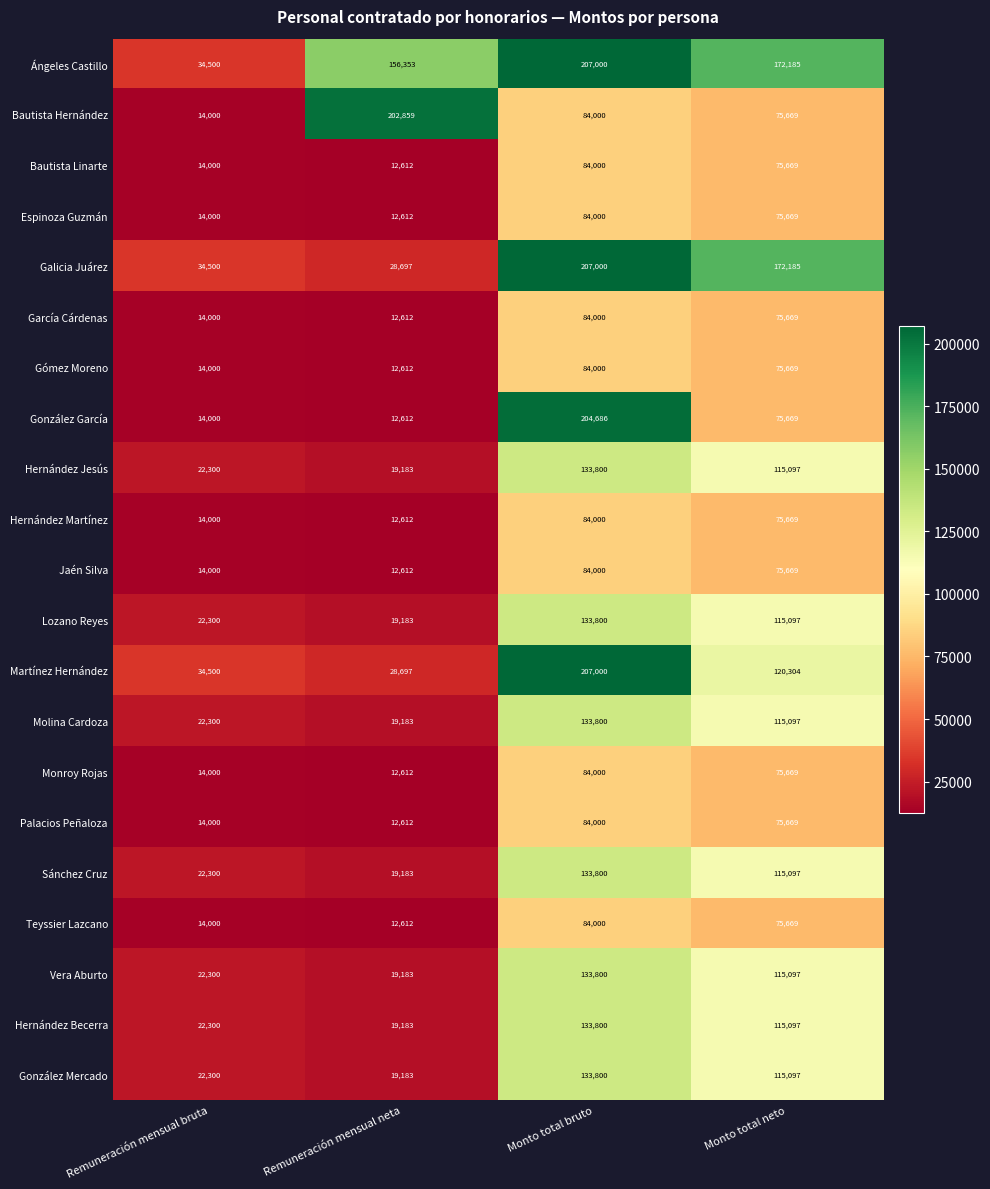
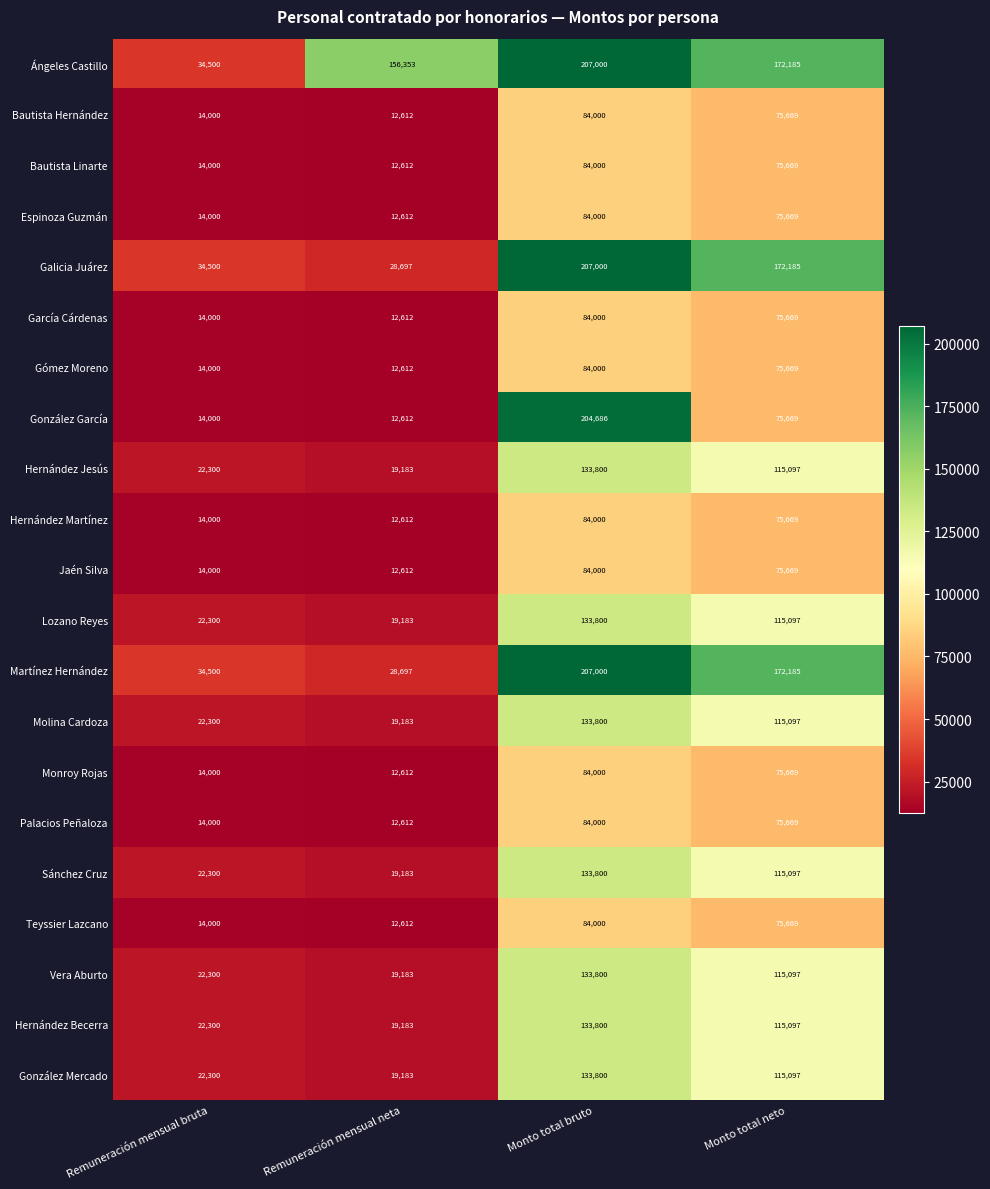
Bautista Hernández, Remuneración mensual neta: 202,859 -> 12,612
Martínez Hernández, Monto total neto: 120,304 -> 172,185
